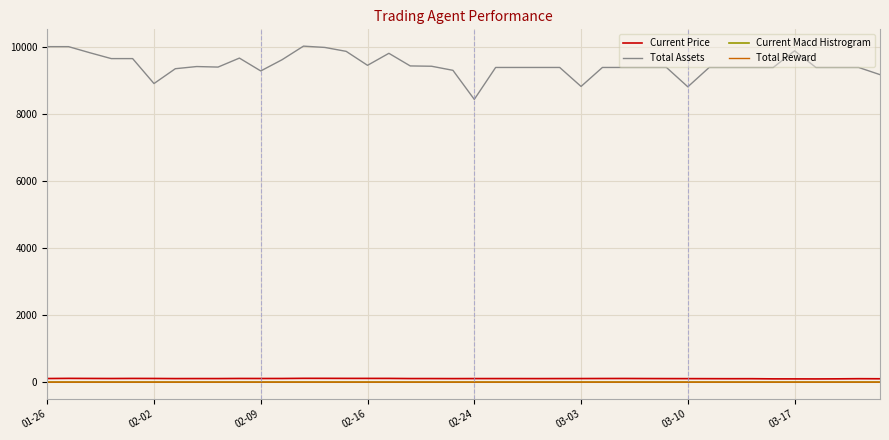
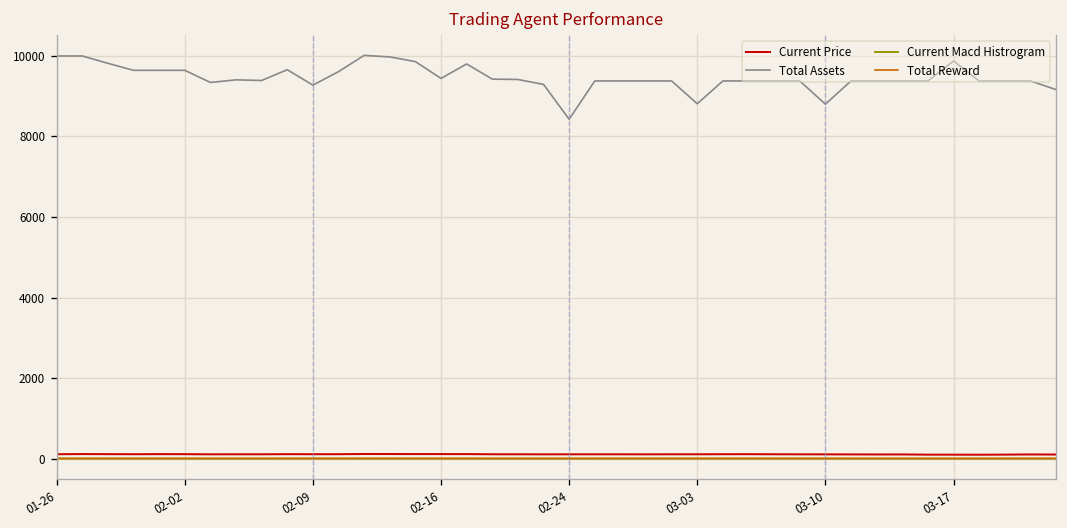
Total Assets, 02-02: 8900 -> 9600
